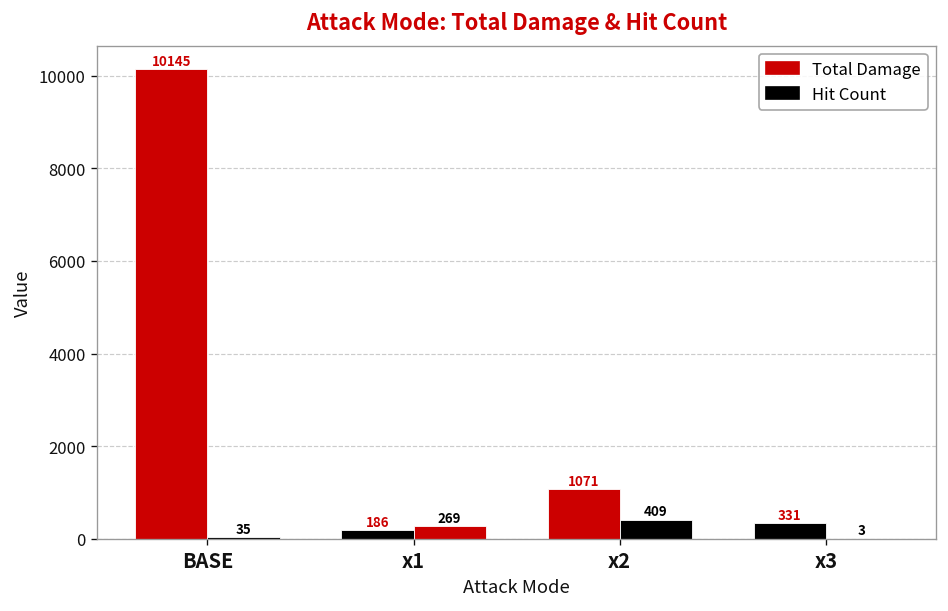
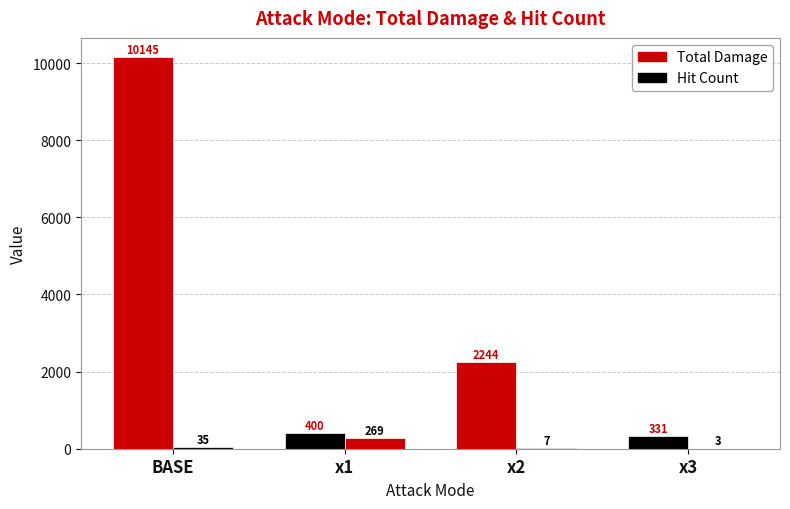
Total Damage, x1: 186 -> 400
Total Damage, x2: 1071 -> 2244
Hit Count, x2: 409 -> 7
